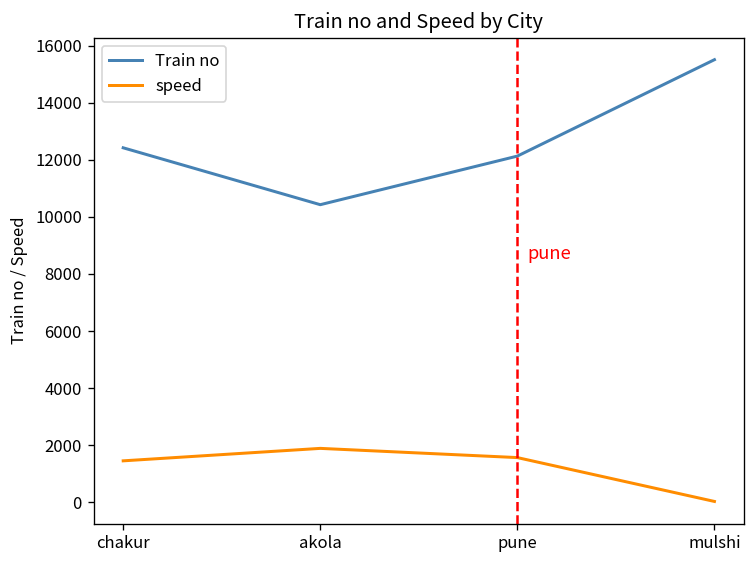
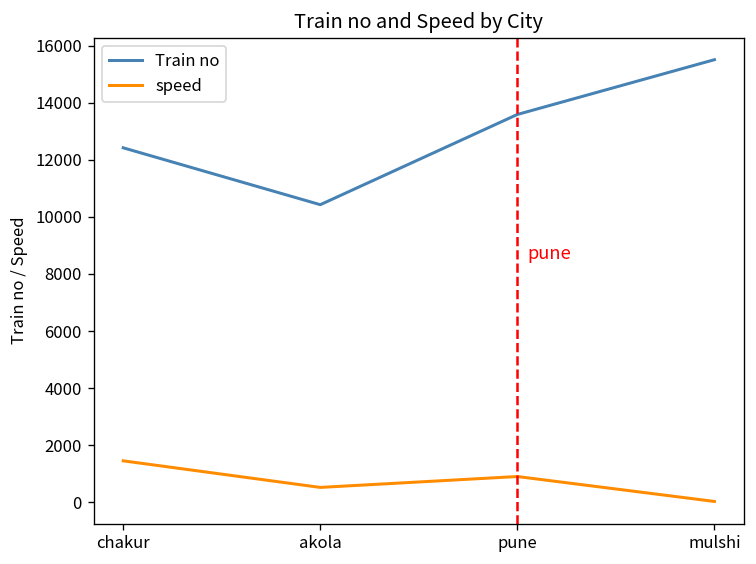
speed, akola: 1900 -> 500
Train no, pune: 12100 -> 13600
speed, pune: 1600 -> 900
